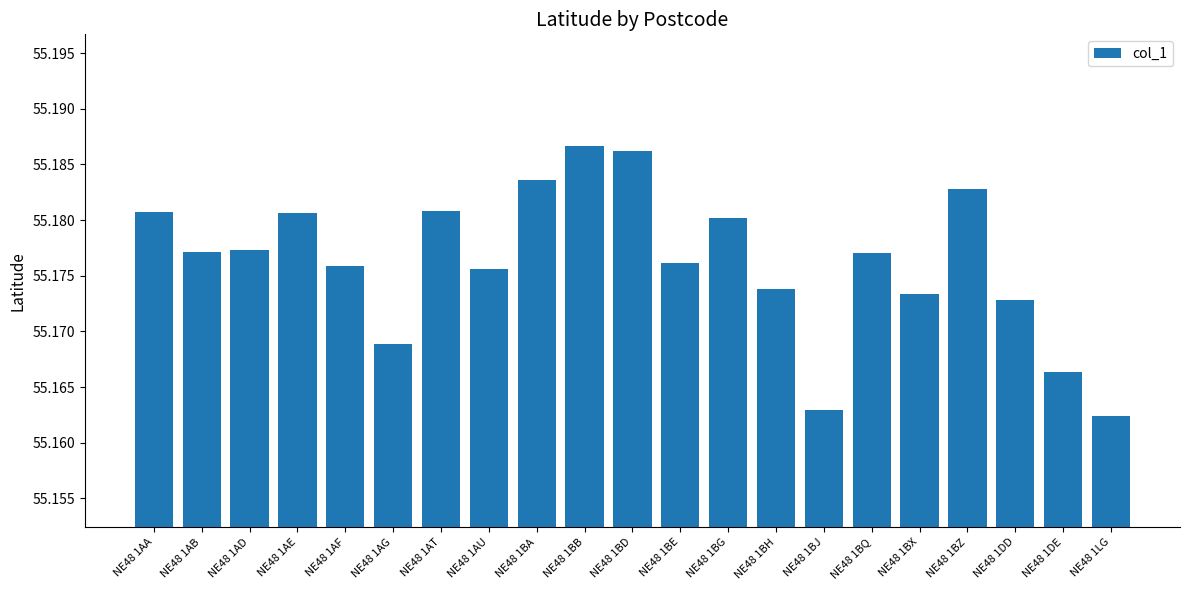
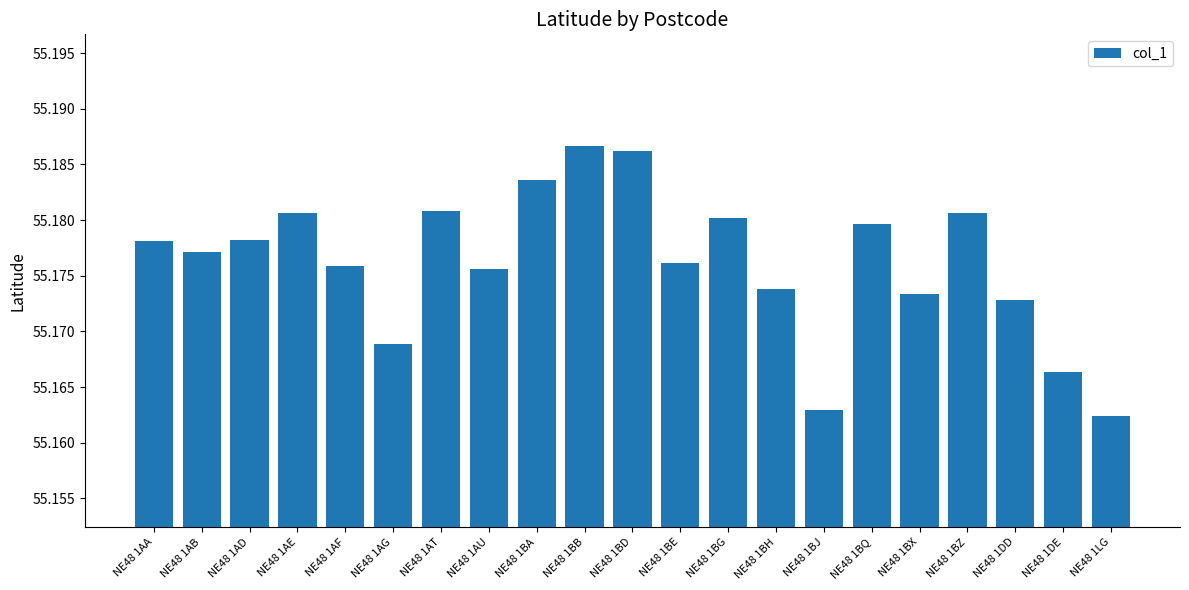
NE48 1AA: 55.1807 -> 55.1781
NE48 1AD: 55.1773 -> 55.1782
NE48 1BQ: 55.1770 -> 55.1796
NE48 1BZ: 55.1828 -> 55.1806
